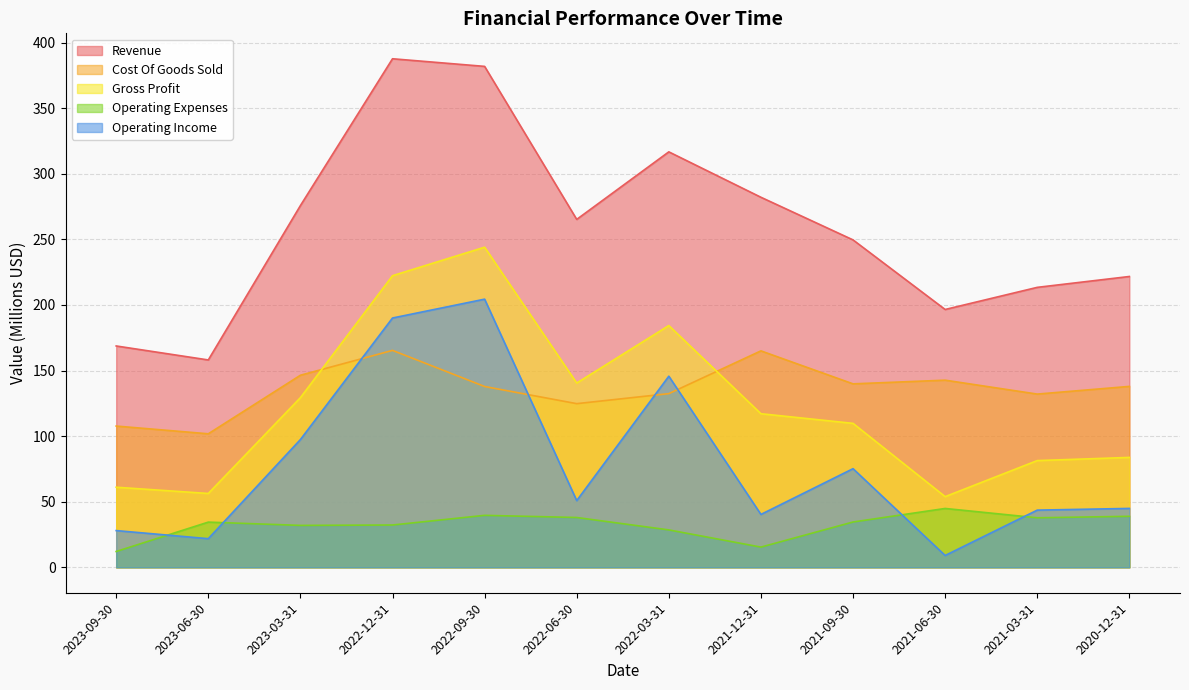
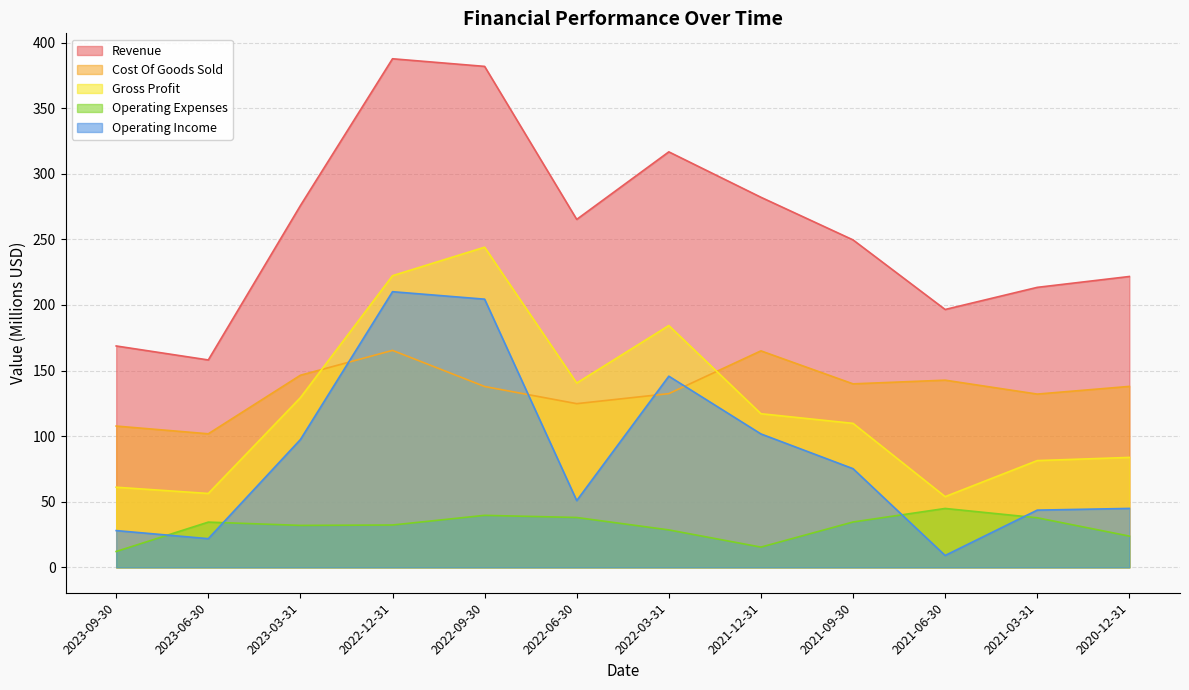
Operating Income, 2022-12-31: 190 -> 210
Operating Income, 2021-12-31: 40 -> 102
Operating Expenses, 2020-12-31: 39 -> 24
